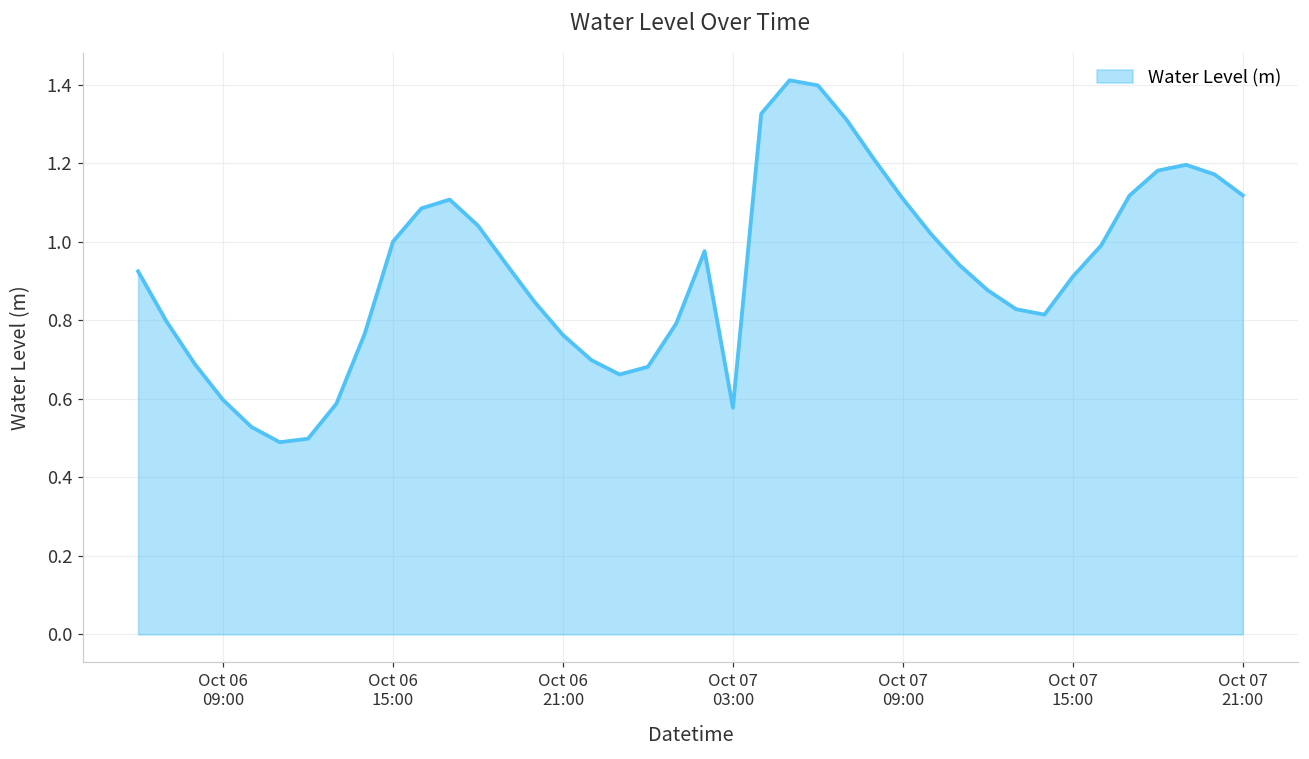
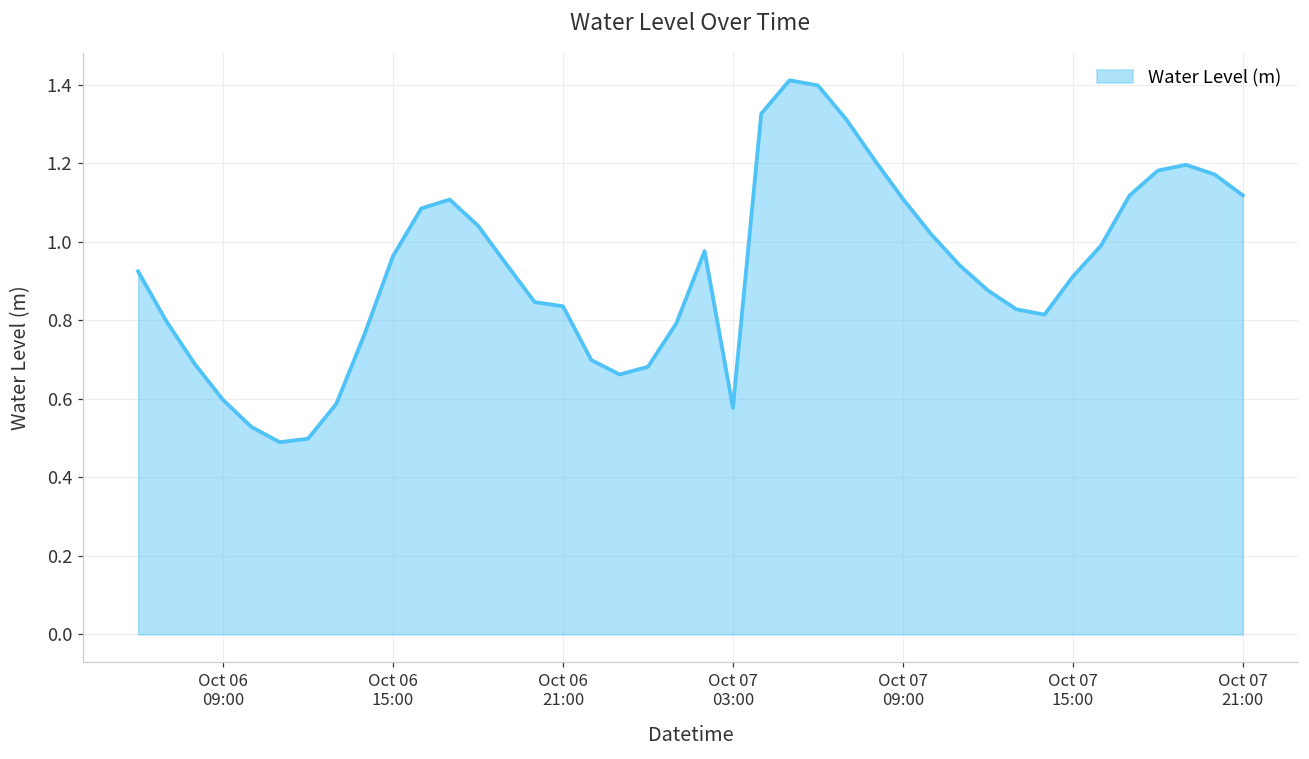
Oct 06 15:00: 1.00 -> 0.96
Oct 06 21:00: 0.76 -> 0.84
